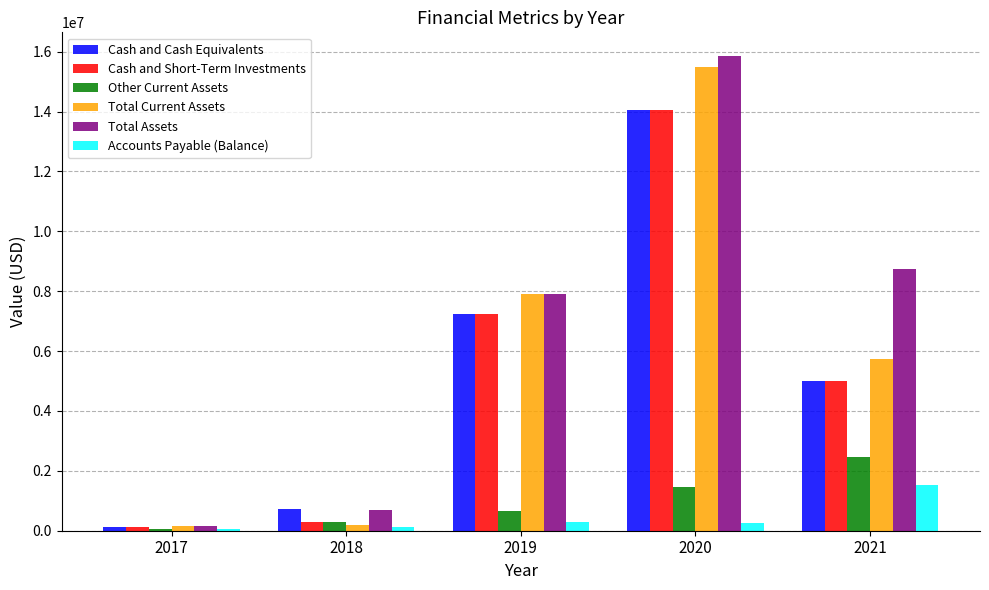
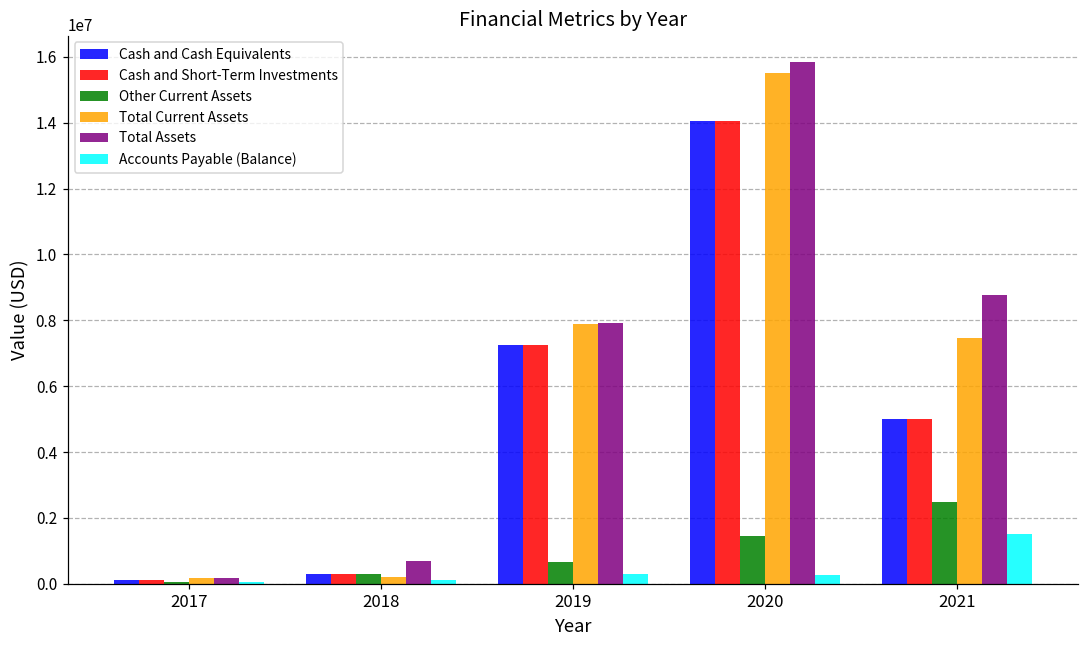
Cash and Cash Equivalents, 2018: 700000 -> 300000
Total Current Assets, 2021: 5700000 -> 7500000
